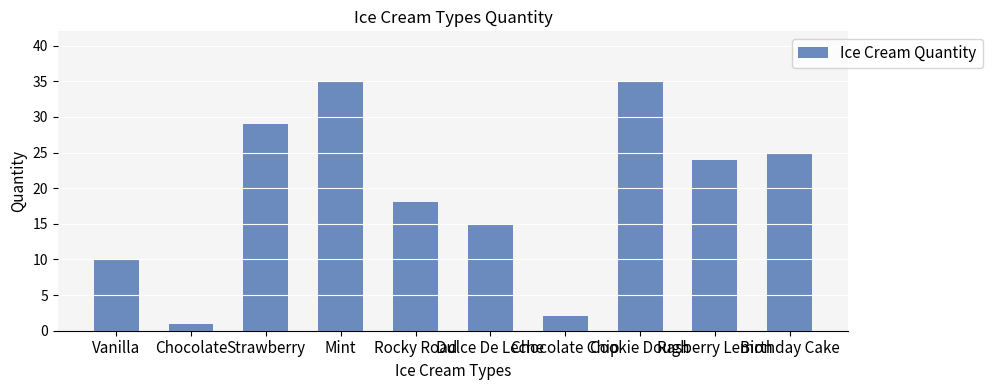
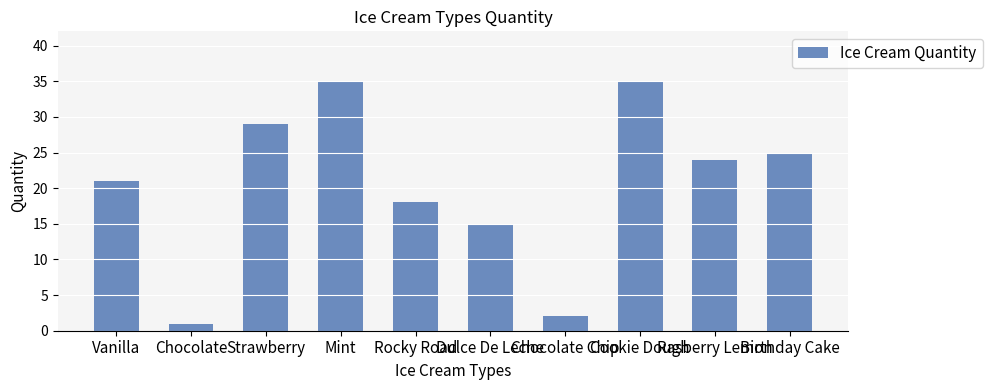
Vanilla: 10 -> 21
